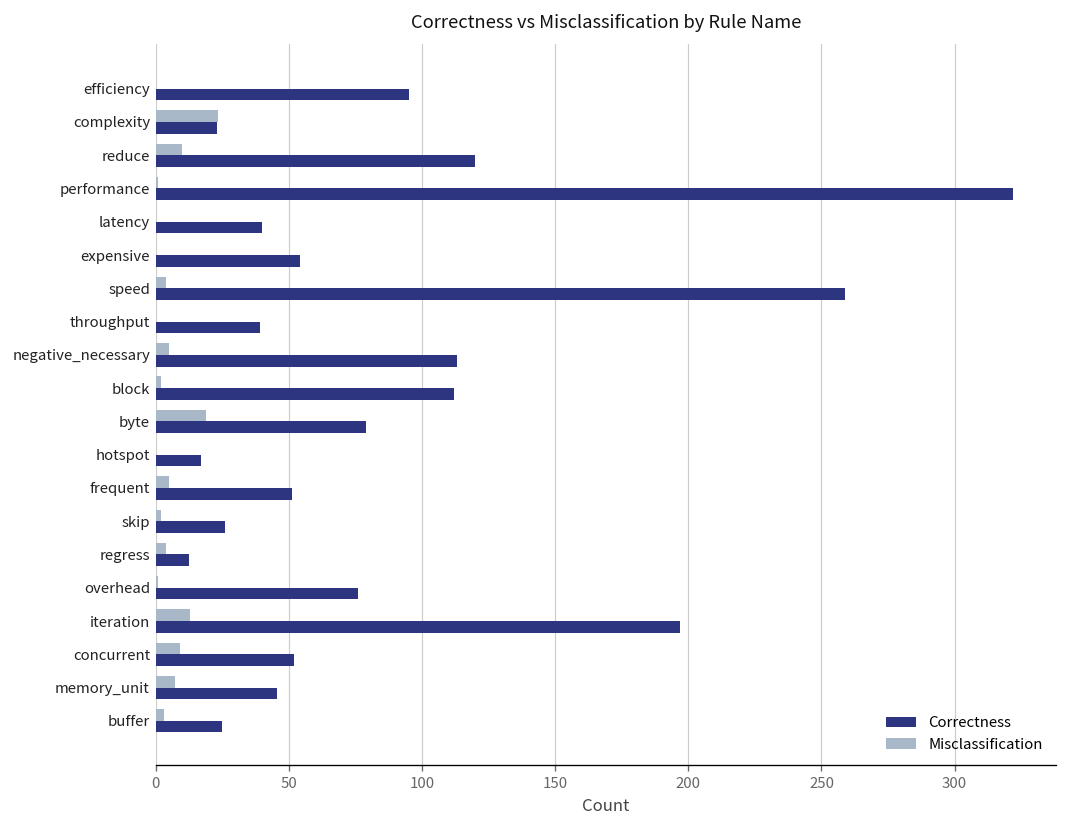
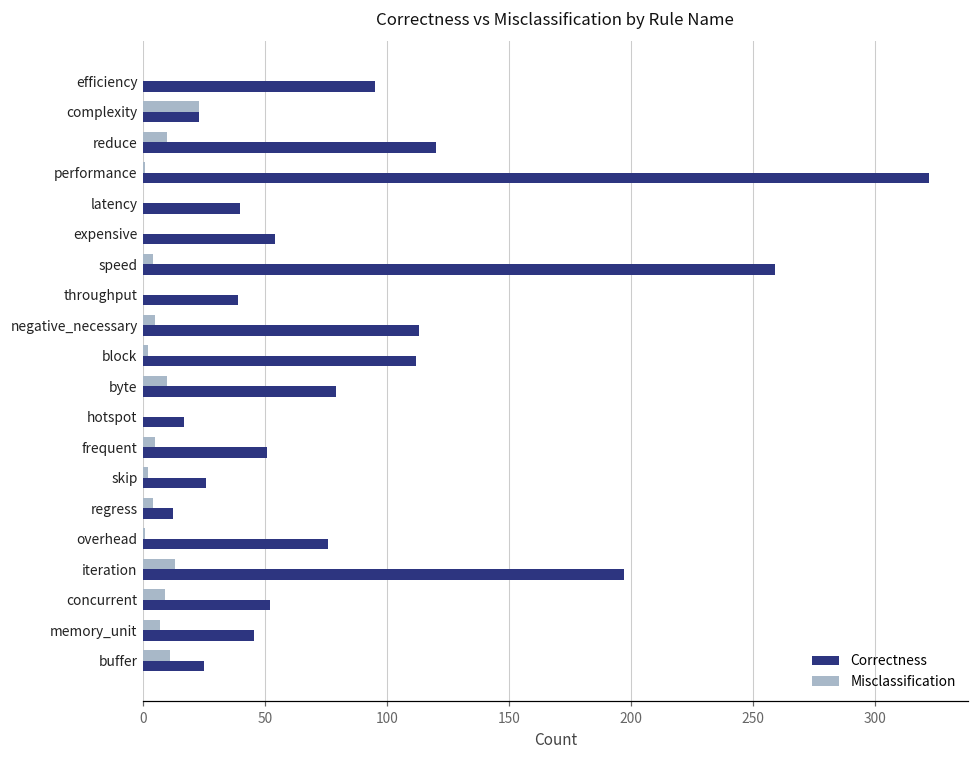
Misclassification, byte: 19 -> 10
Misclassification, buffer: 3 -> 11
